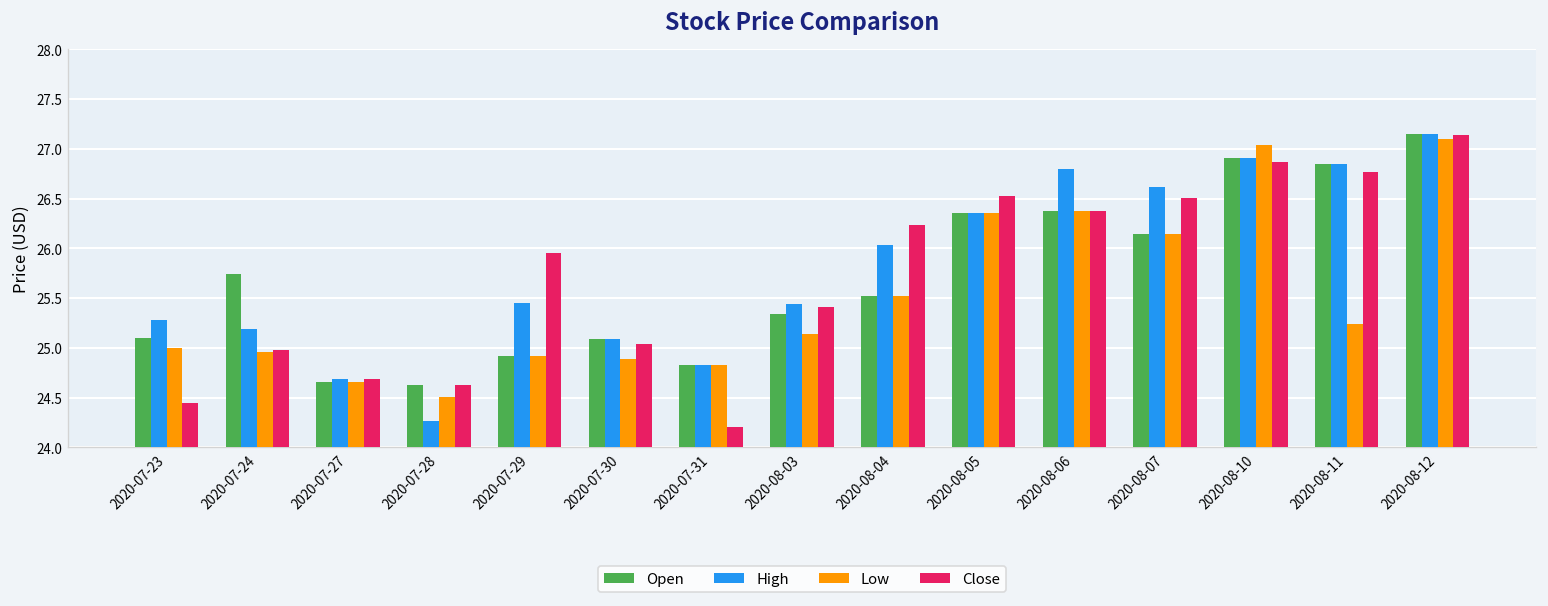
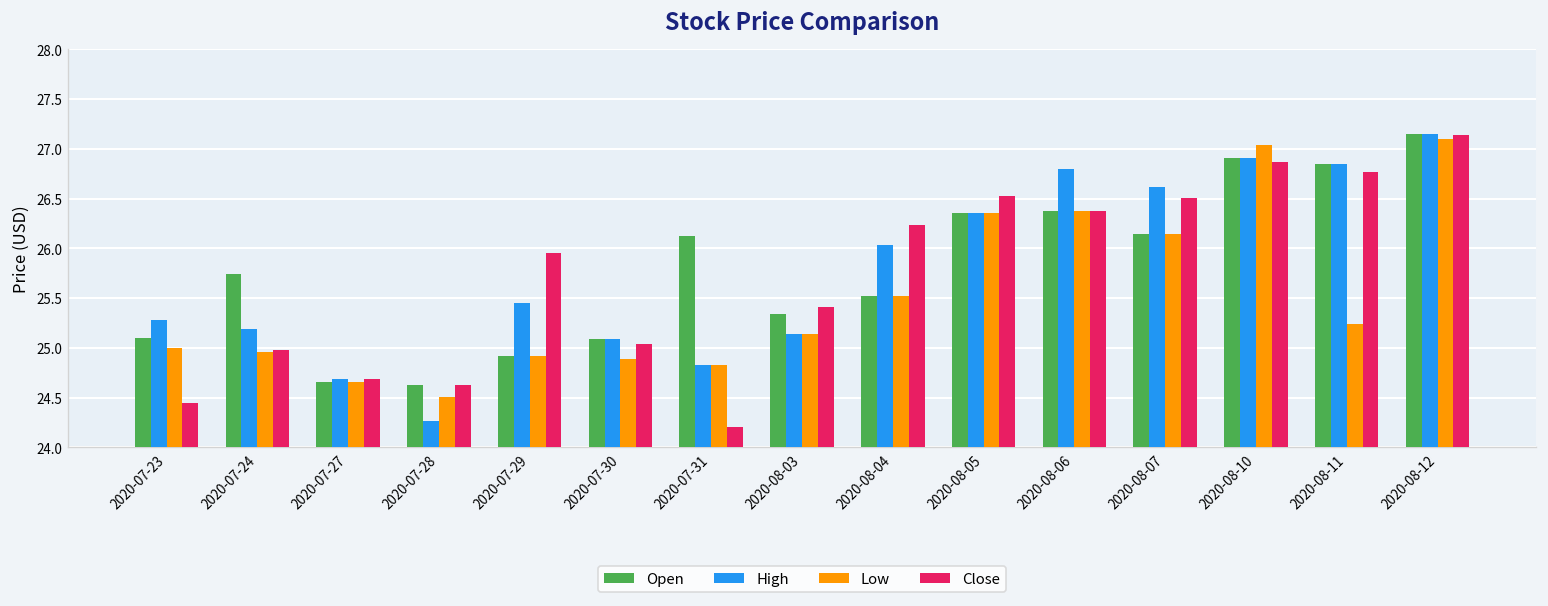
Open, 2020-07-31: 24.8 -> 26.1
High, 2020-08-03: 25.4 -> 25.1
